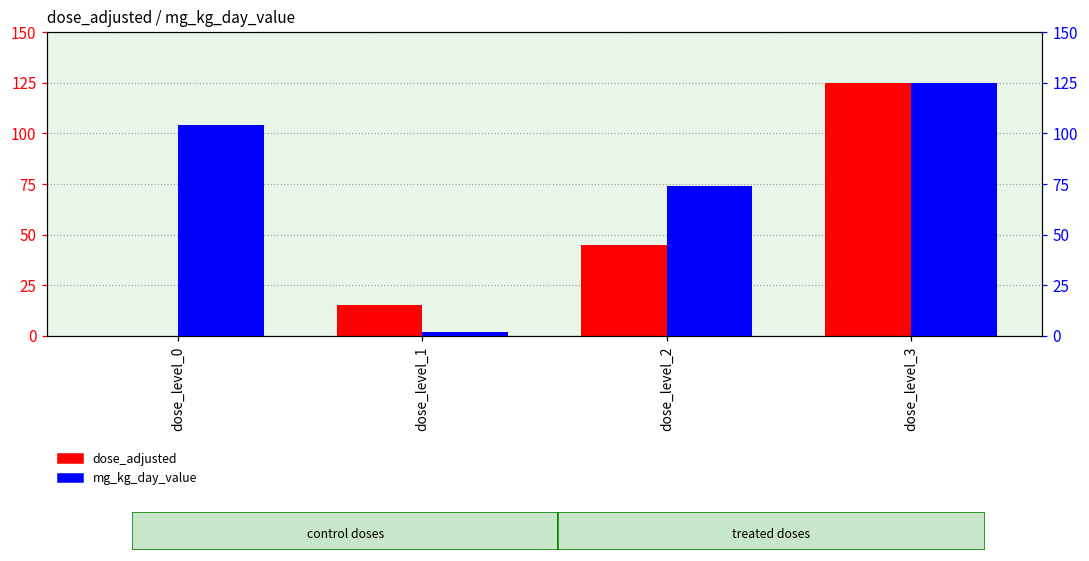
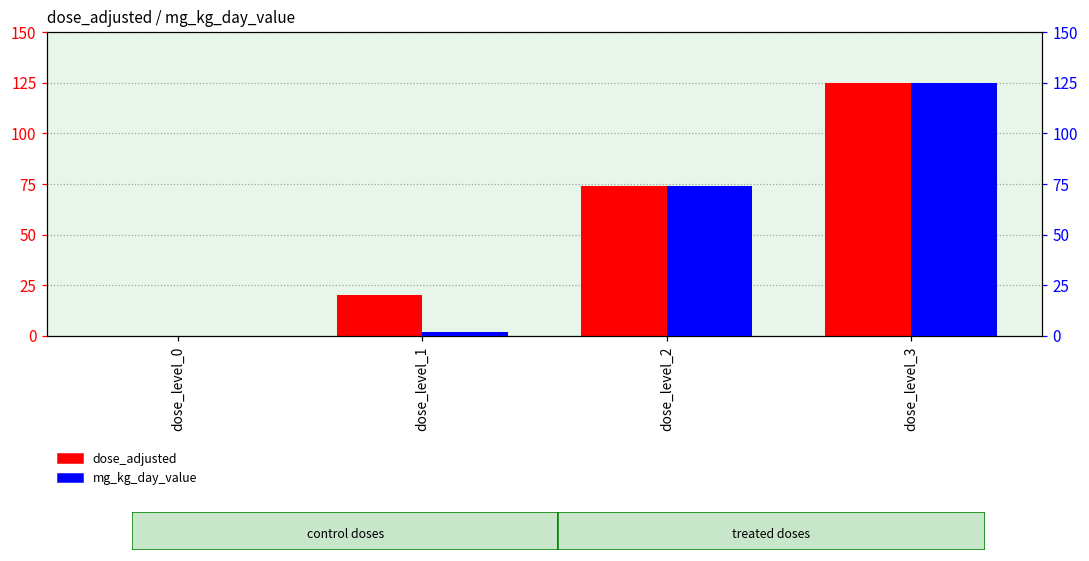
dose_adjusted, dose_level_1: 15 -> 20
dose_adjusted, dose_level_2: 45 -> 74
mg_kg_day_value, dose_level_0: 104 -> 0
